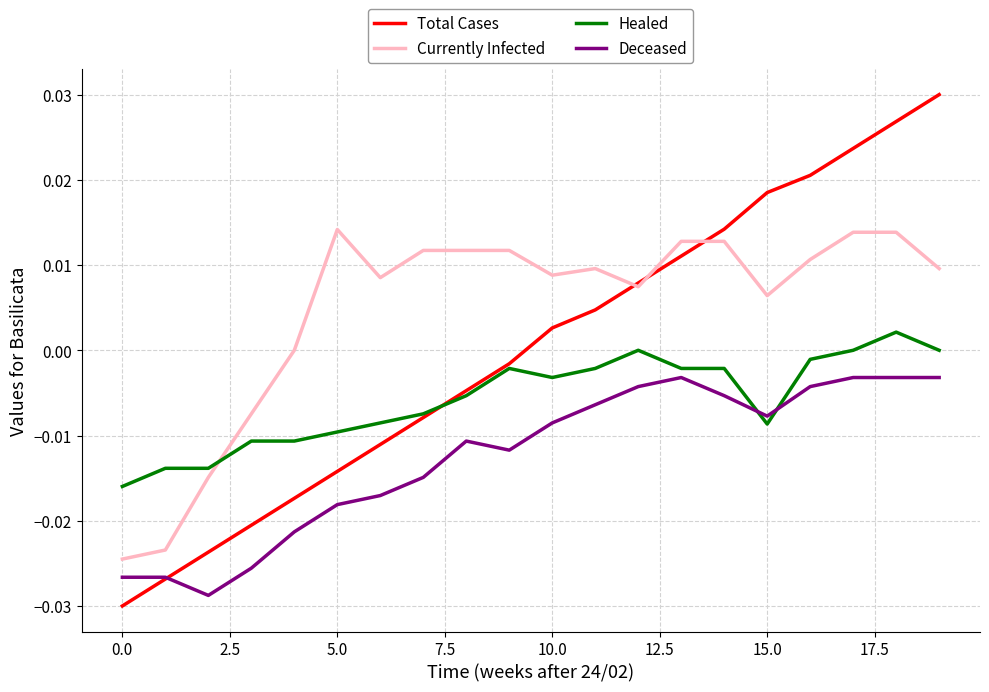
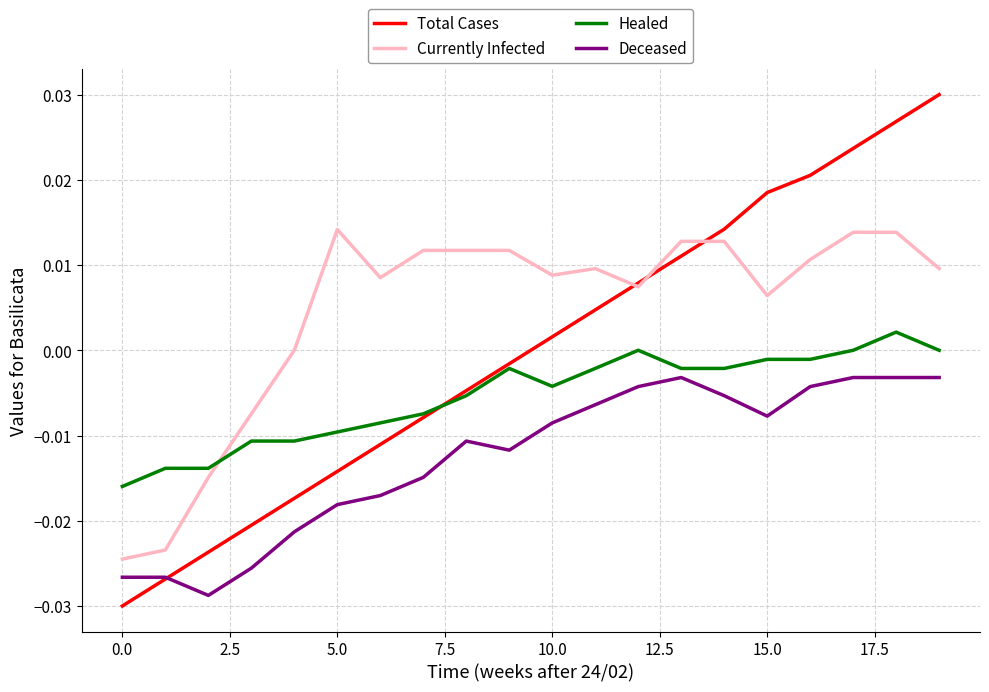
Total Cases, 10.0: 0.003 -> 0.002
Healed, 10.0: -0.003 -> -0.004
Healed, 15.0: -0.009 -> -0.001
